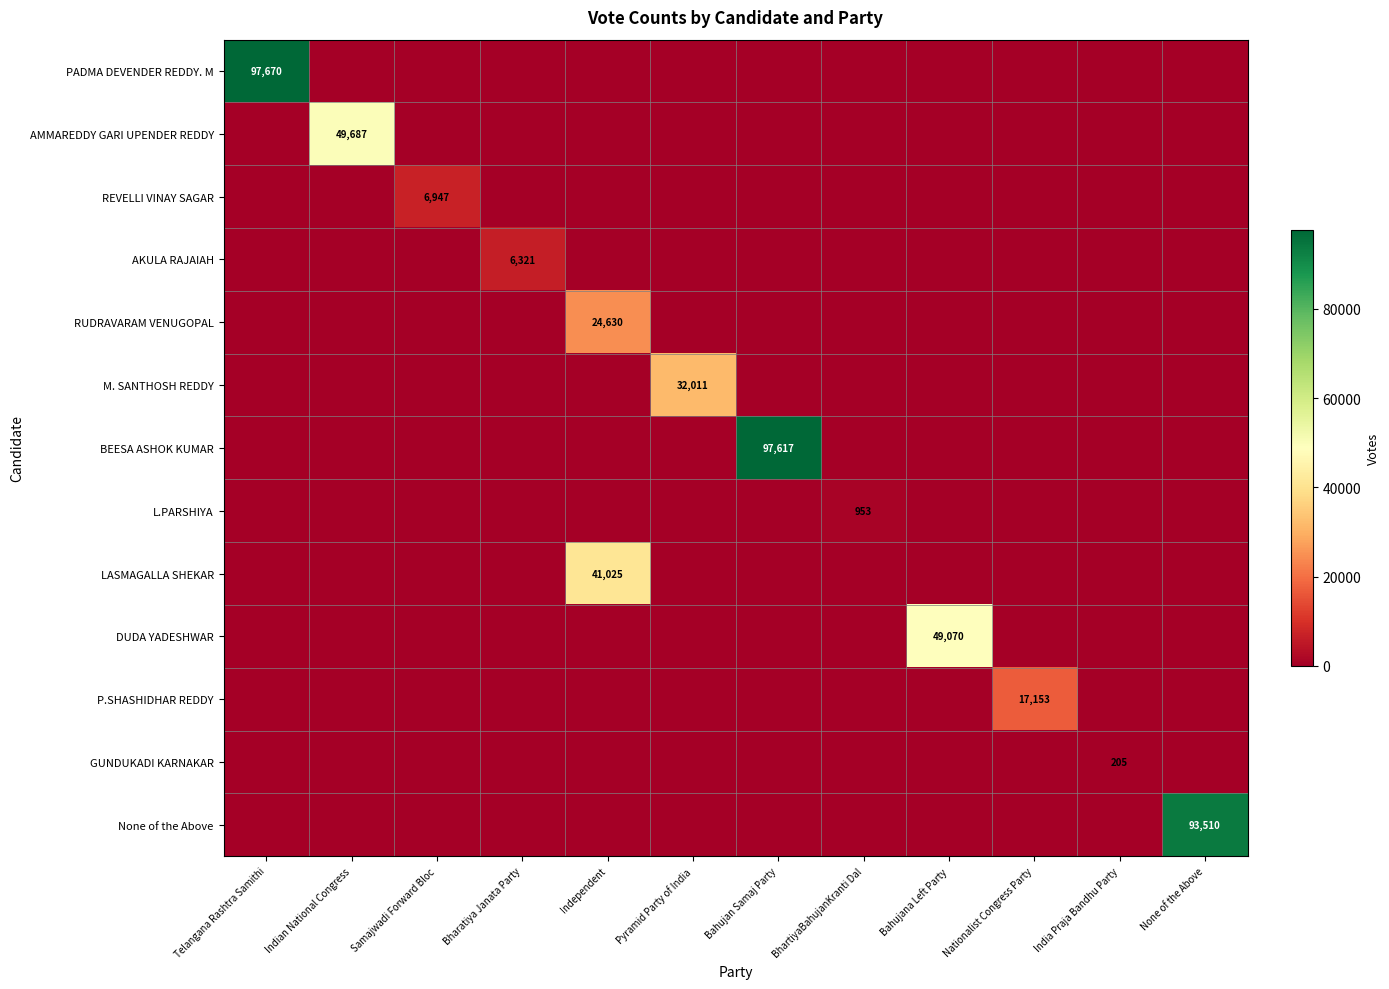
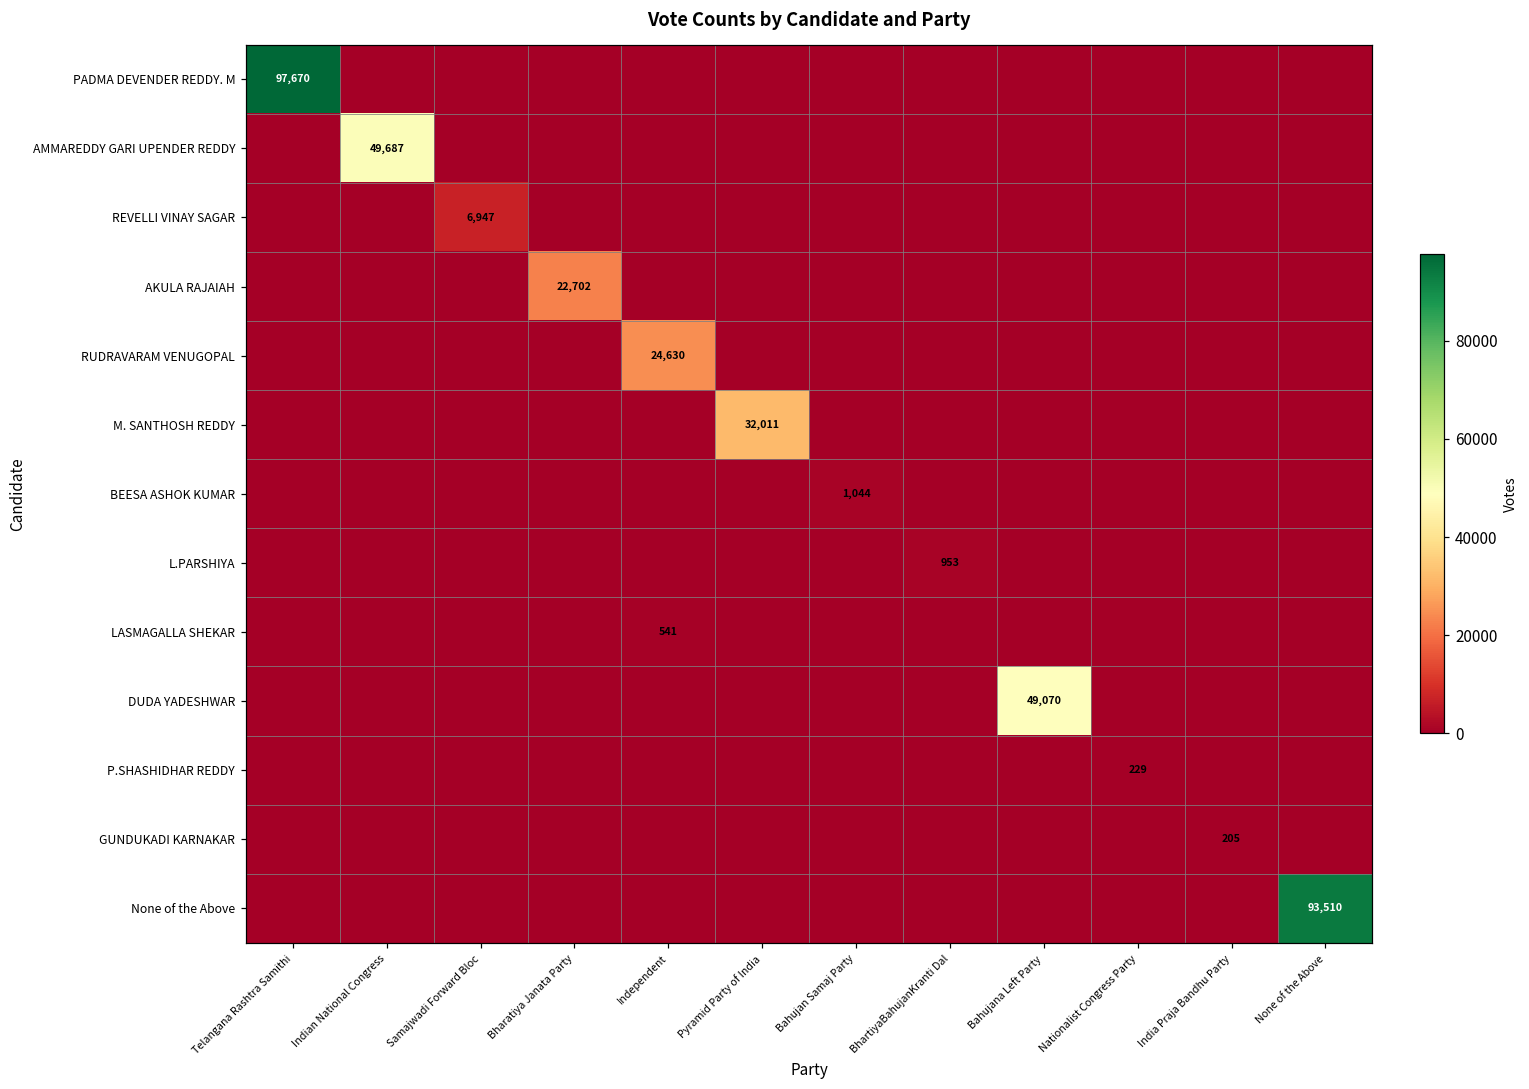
AKULA RAJAIAH, Bharatiya Janata Party: 6,321 -> 22,702
BEESA ASHOK KUMAR, Bahujan Samaj Party: 97,617 -> 1,044
LASMAGALLA SHEKAR, Independent: 41,025 -> 541
P.SHASHIDHAR REDDY, Nationalist Congress Party: 17,153 -> 229
